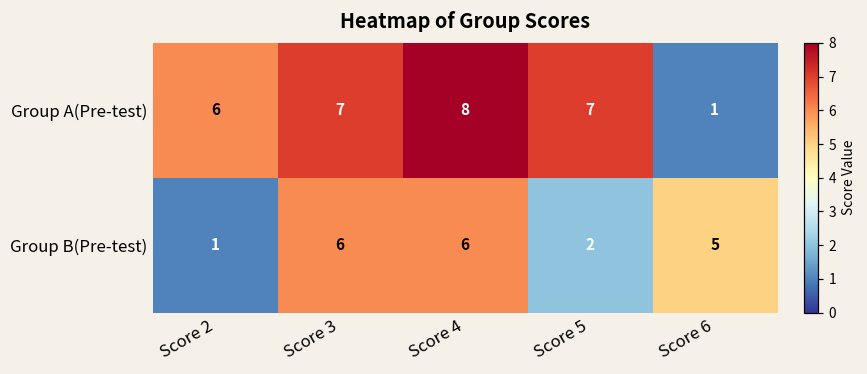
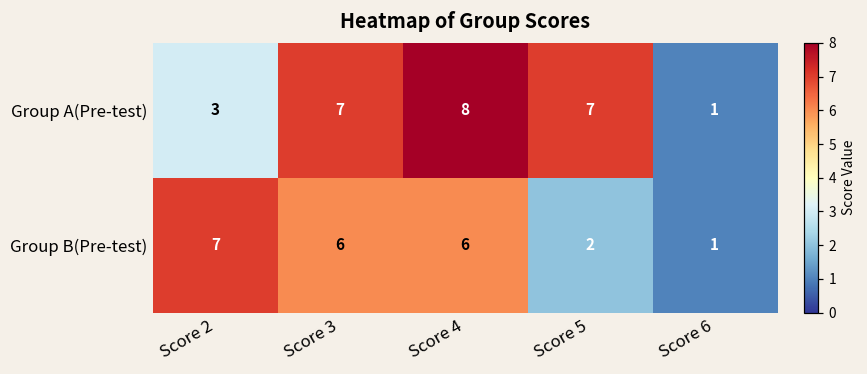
Group A(Pre-test), Score 2: 6 -> 3
Group B(Pre-test), Score 2: 1 -> 7
Group B(Pre-test), Score 6: 5 -> 1
